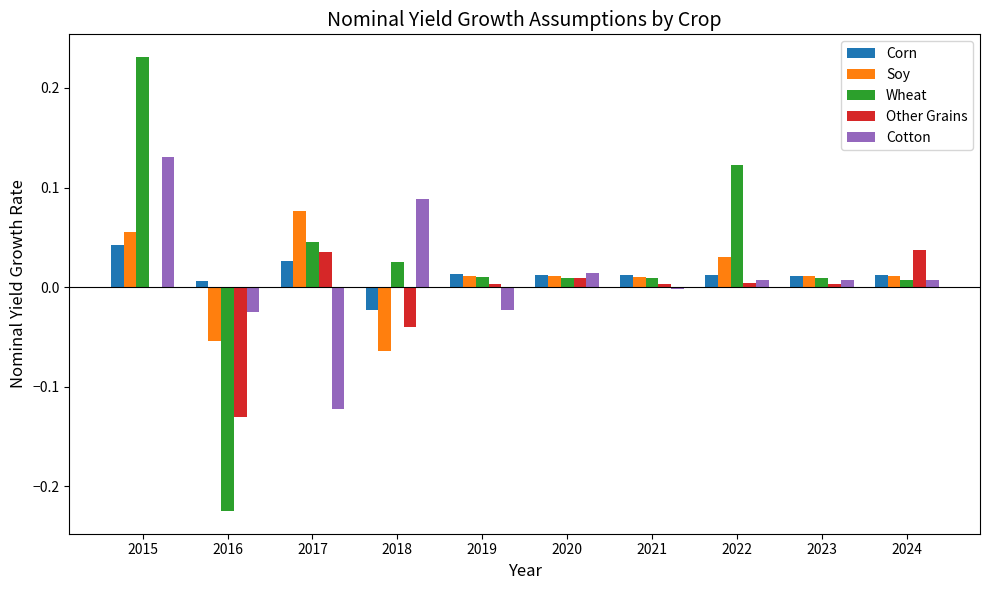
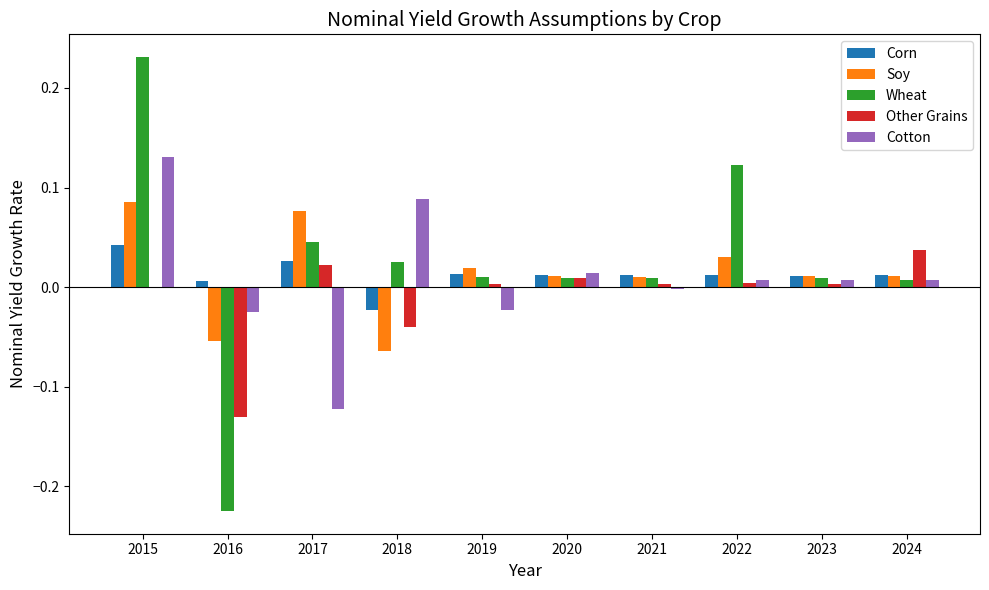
Soy, 2015: 0.06 -> 0.09
Other Grains, 2017: 0.03 -> 0.02
Soy, 2019: 0.01 -> 0.02
